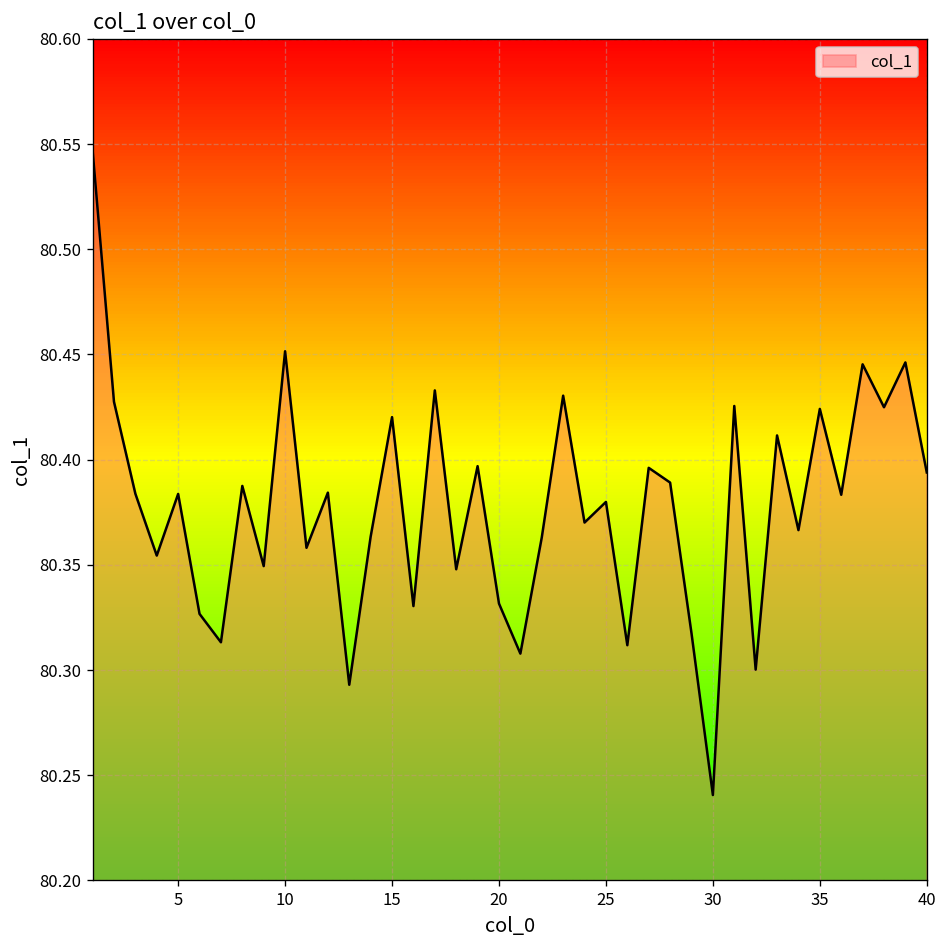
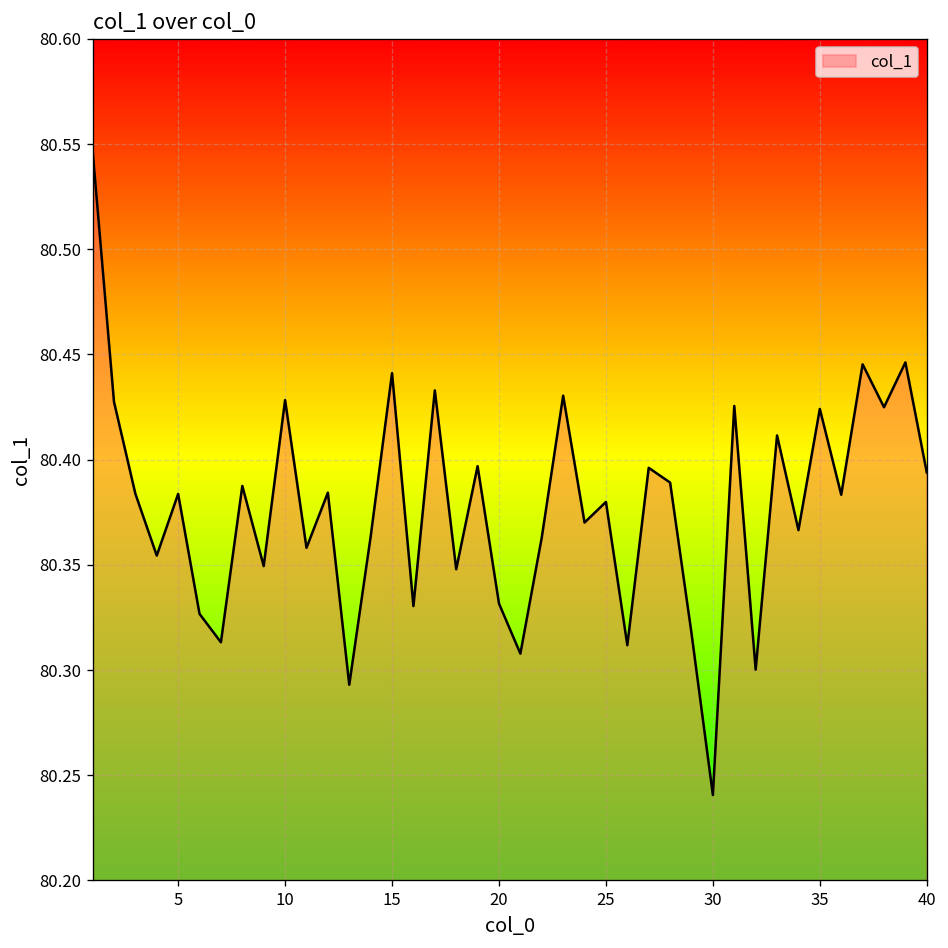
10: 80.452 -> 80.428
15: 80.420 -> 80.441
